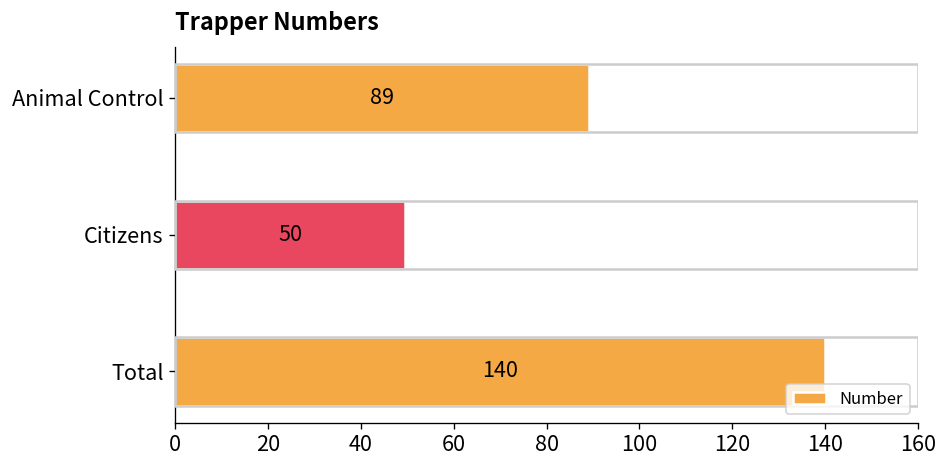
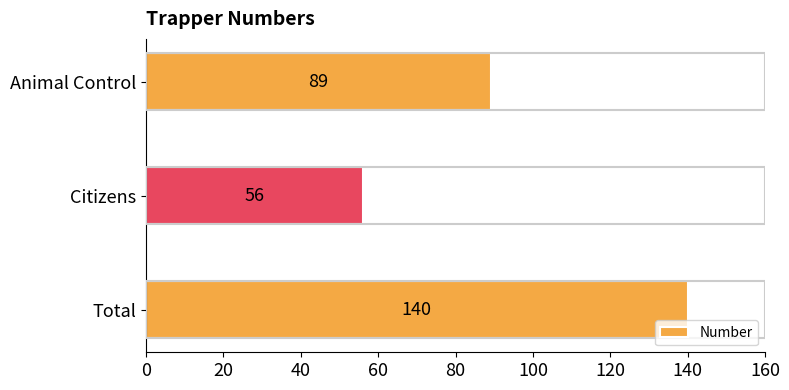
Citizens: 50 -> 56
